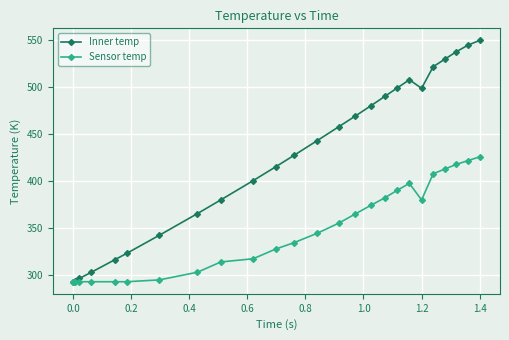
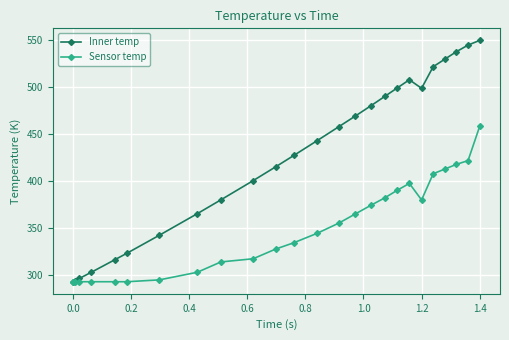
Sensor temp, 1.4: 430 -> 460
